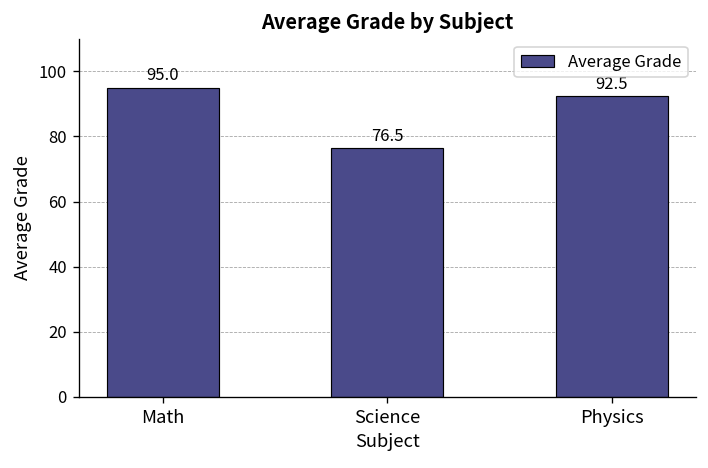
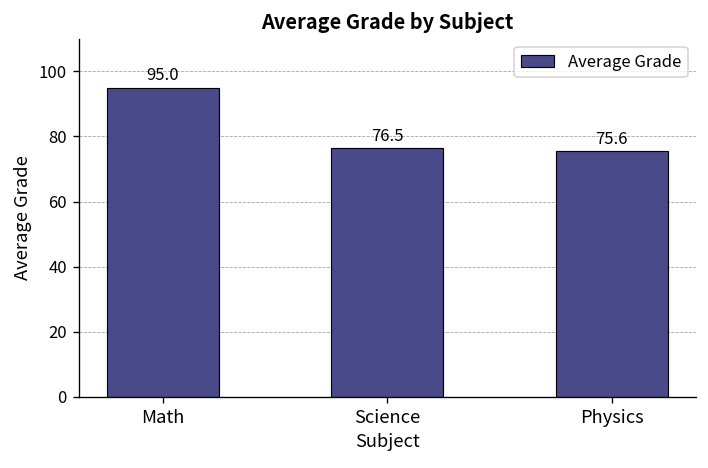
Physics: 92.5 -> 75.6
